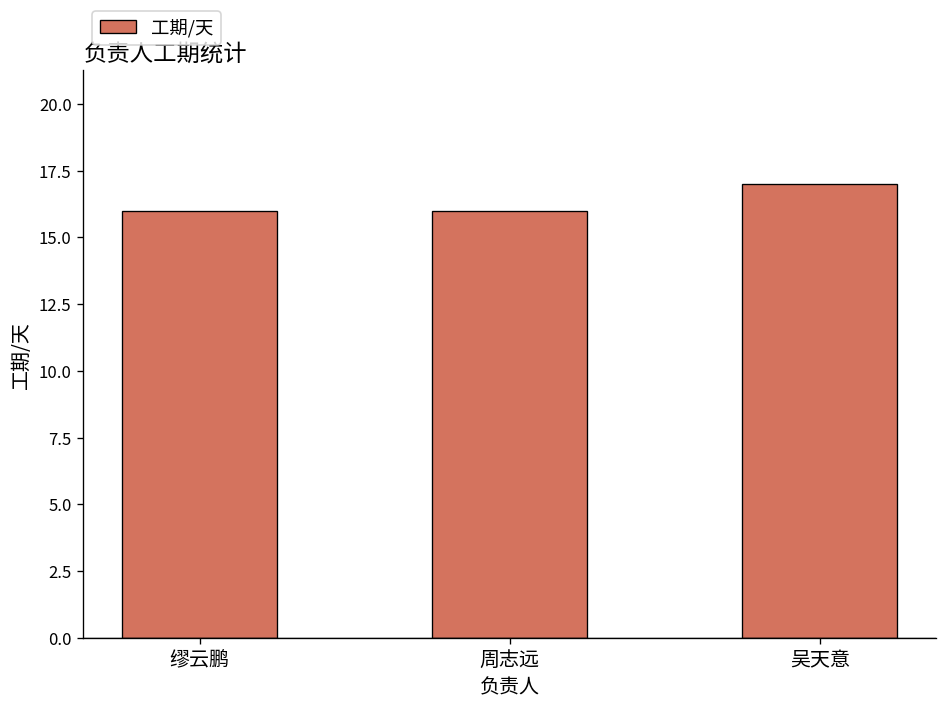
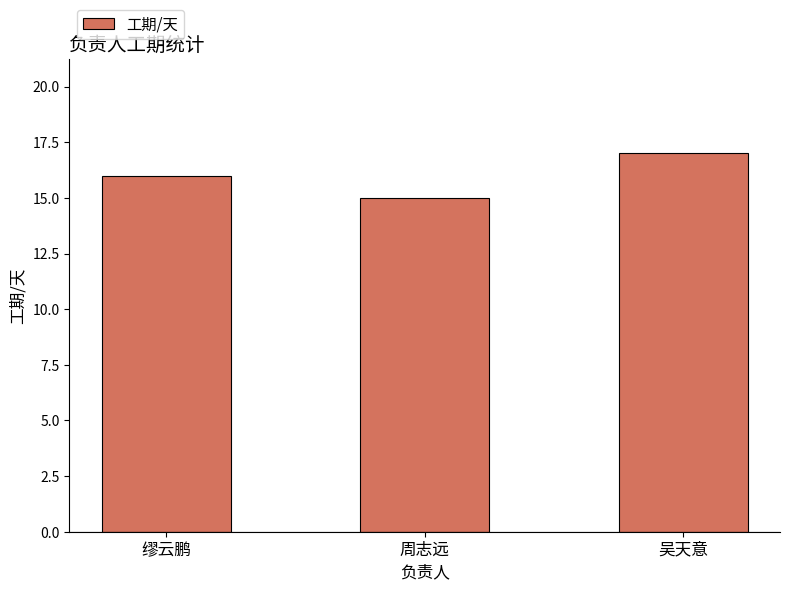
周志远: 16 -> 15
